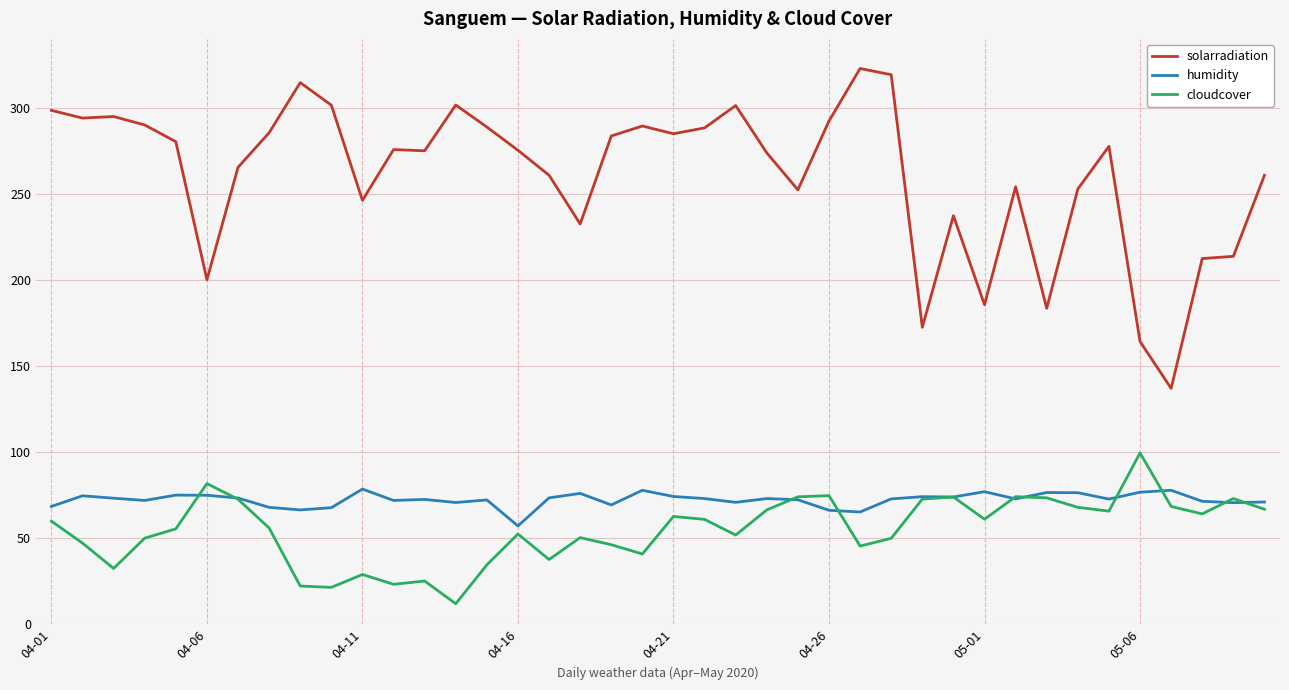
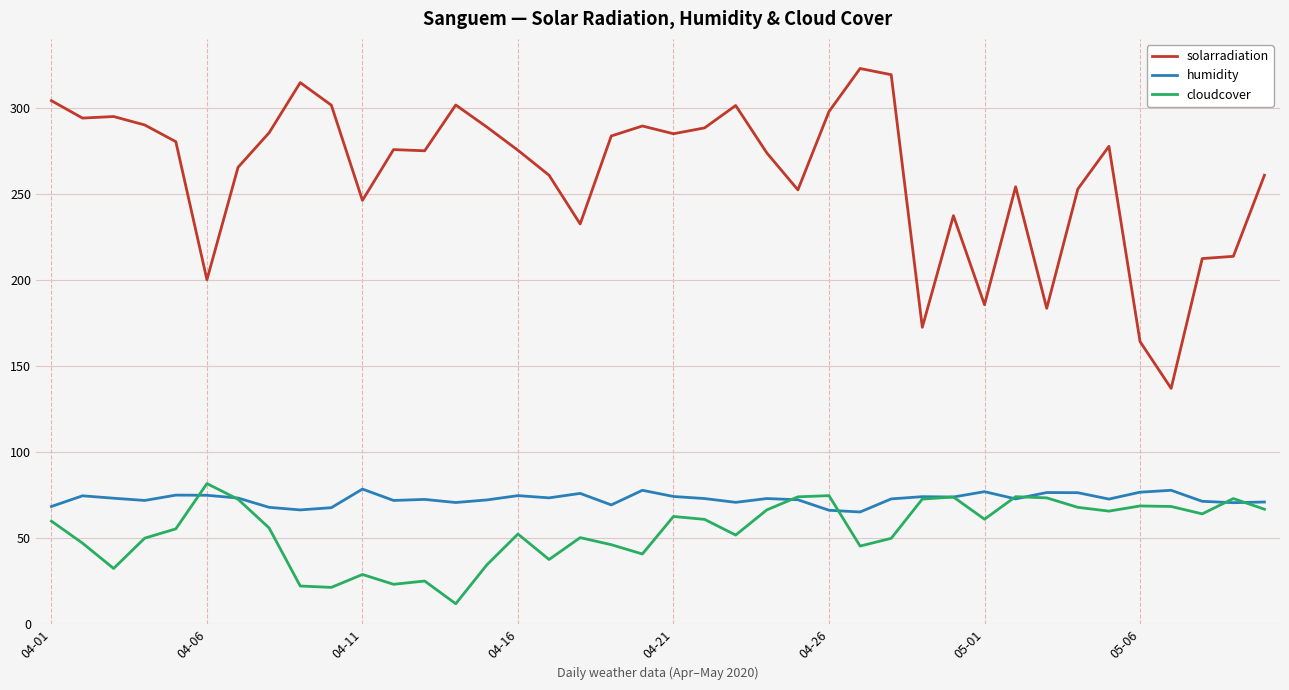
solarradiation, 04-01: 299 -> 304
humidity, 04-16: 57 -> 75
solarradiation, 04-26: 292 -> 298
cloudcover, 05-06: 100 -> 69
